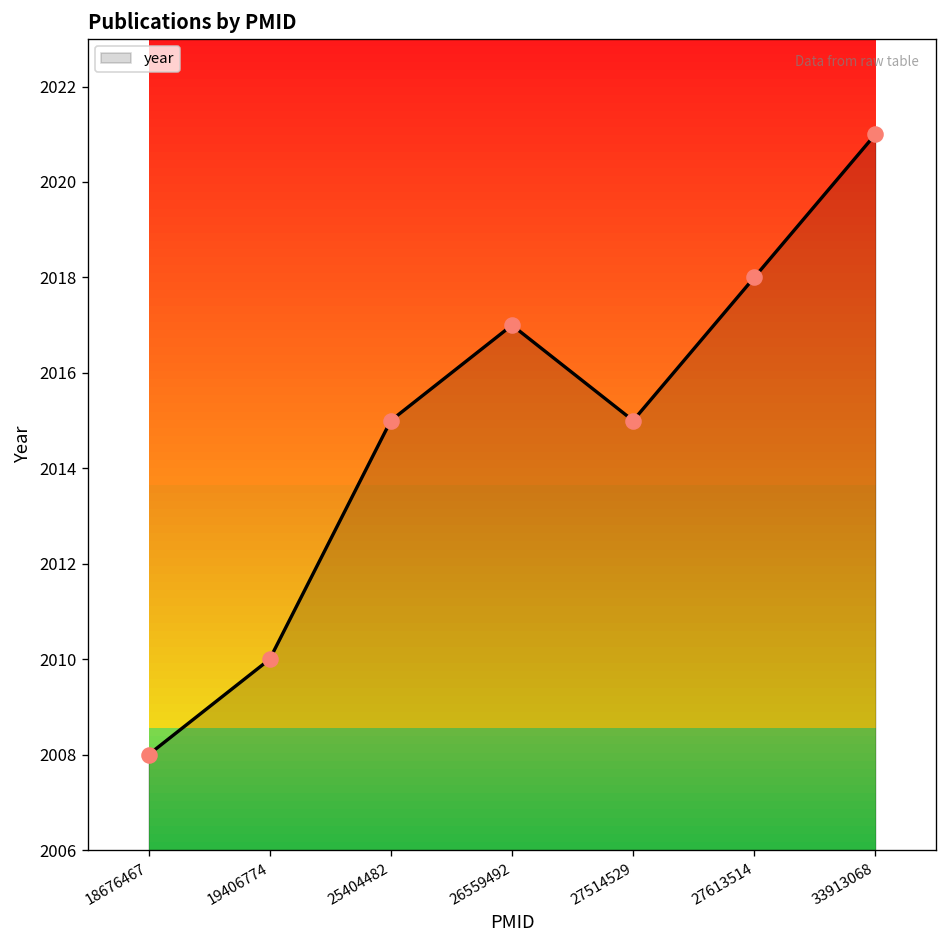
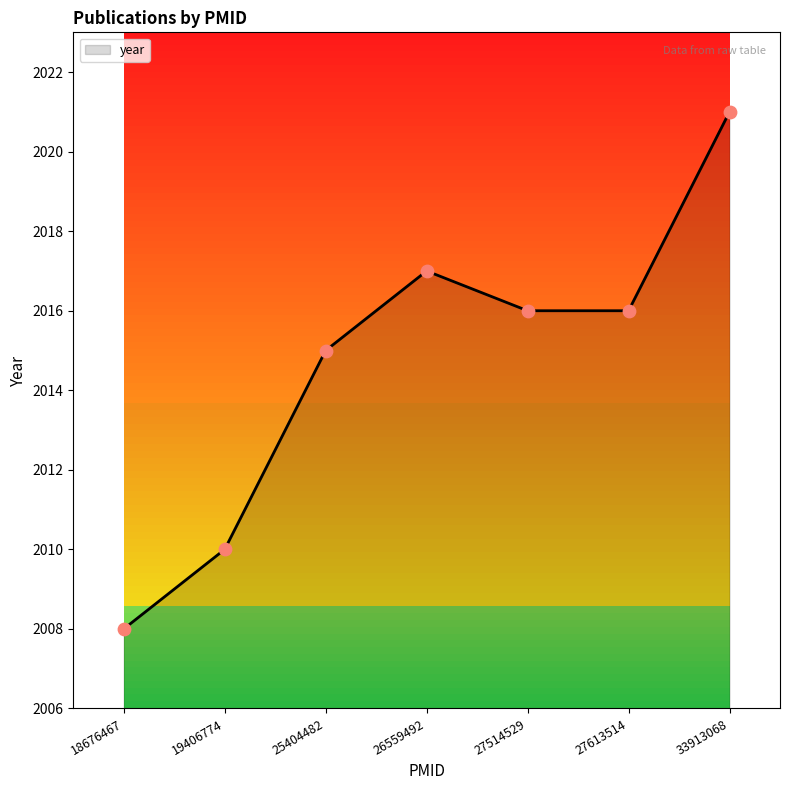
27514529: 2015 -> 2016
27613514: 2018 -> 2016
